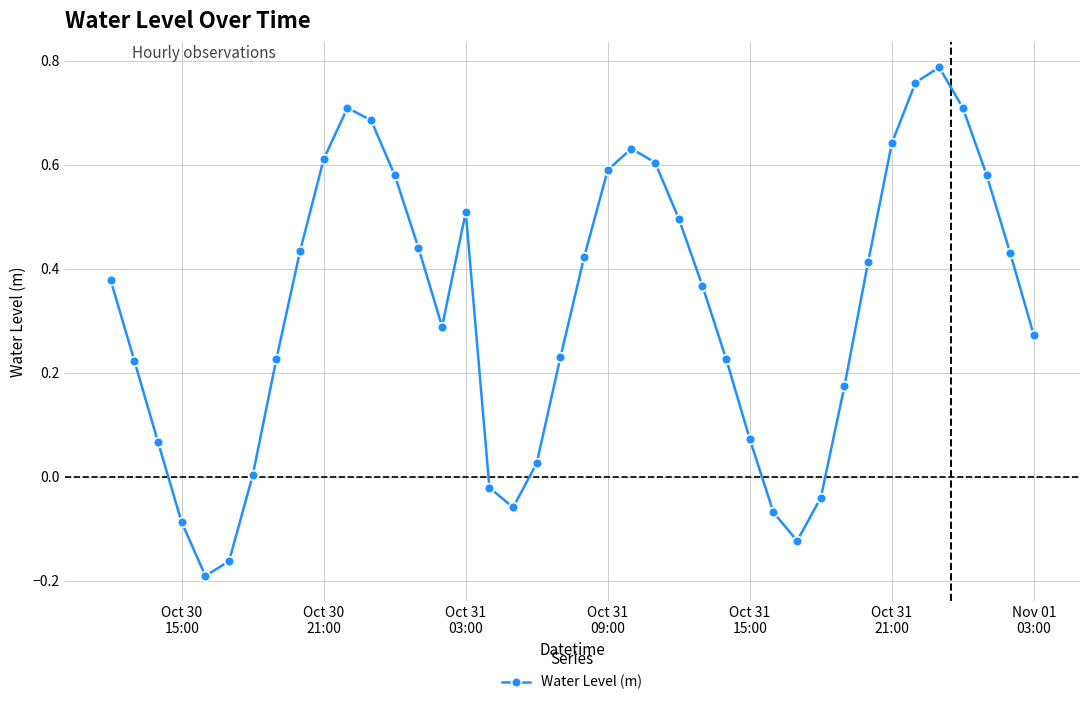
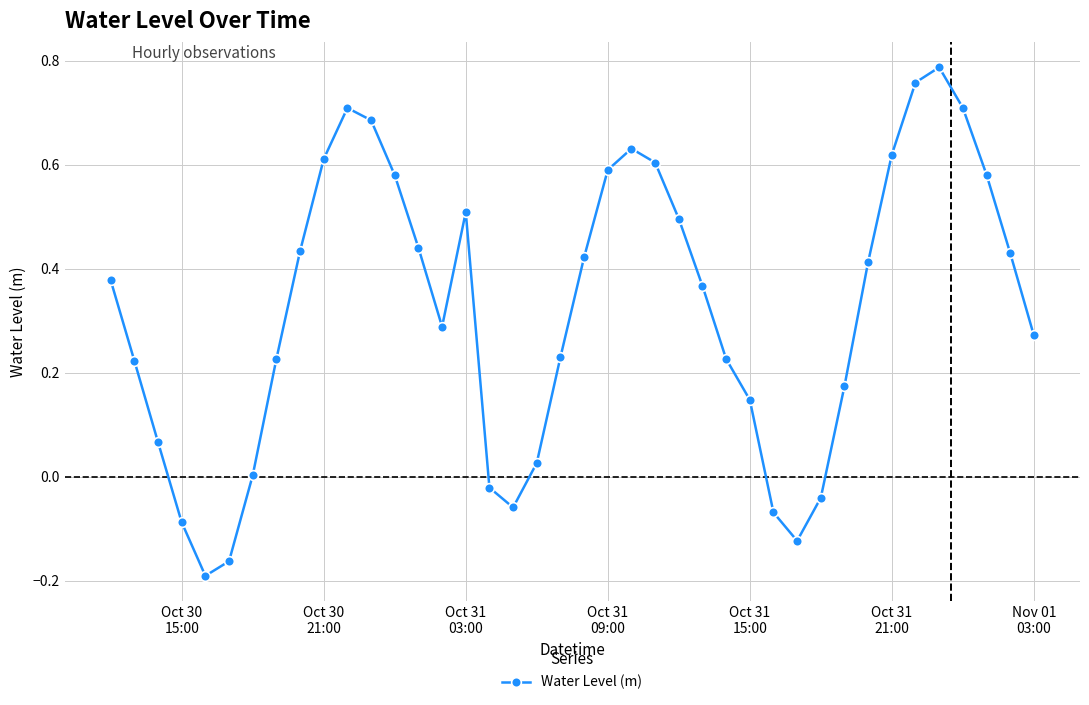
Oct 31 15:00: 0.07 -> 0.15
Oct 31 21:00: 0.64 -> 0.62
